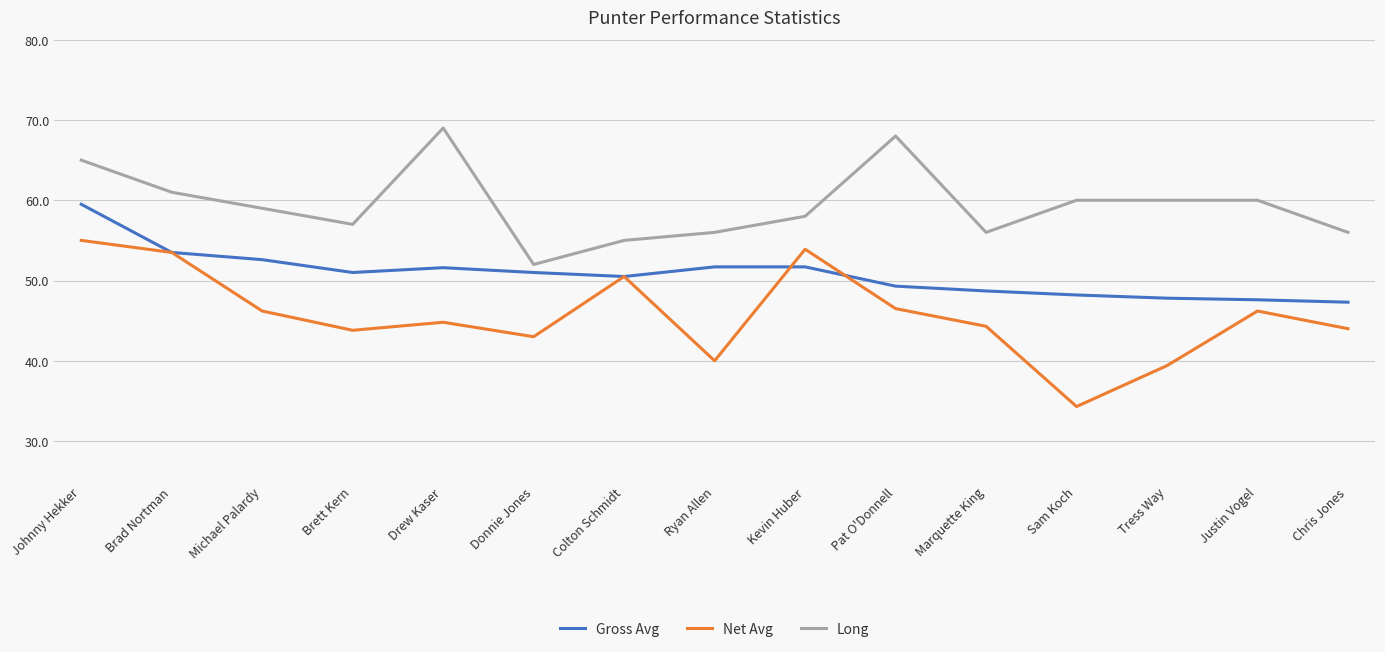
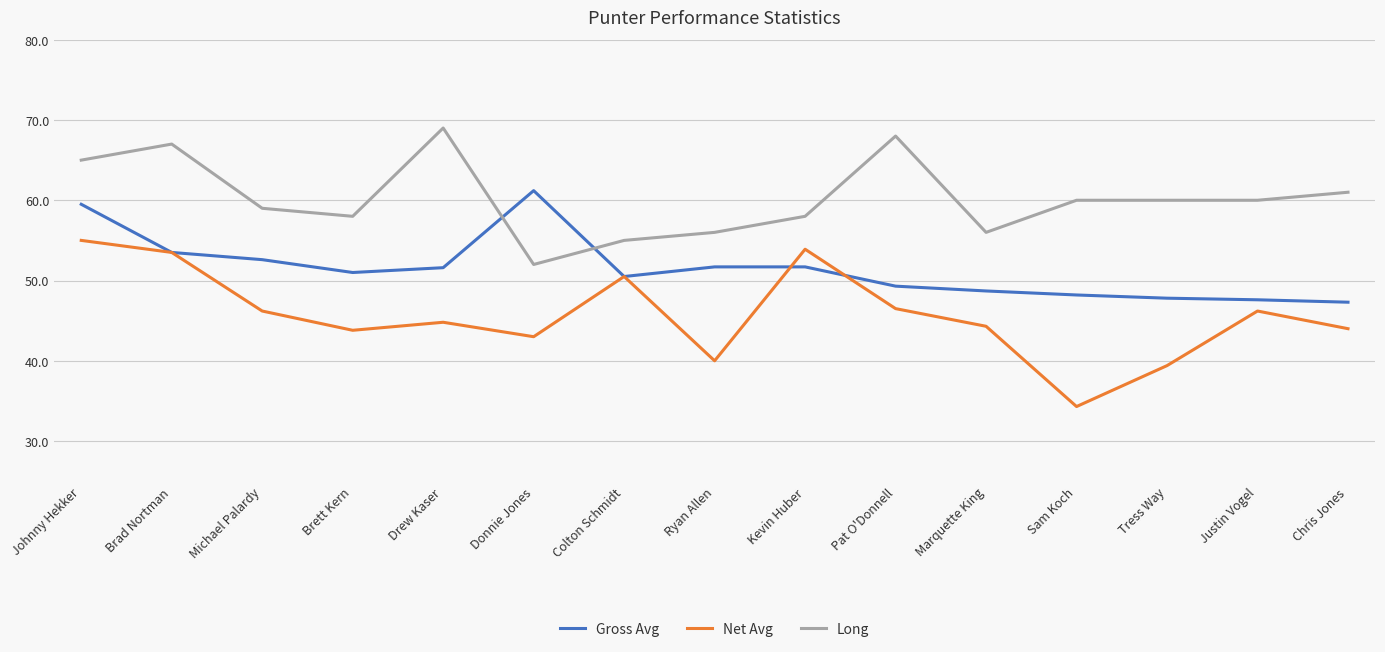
Long, Brad Nortman: 61 -> 67
Long, Brett Kern: 57 -> 58
Gross Avg, Donnie Jones: 51 -> 61
Long, Chris Jones: 56 -> 61
